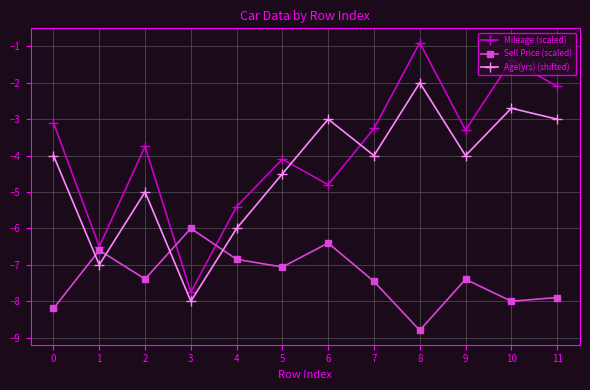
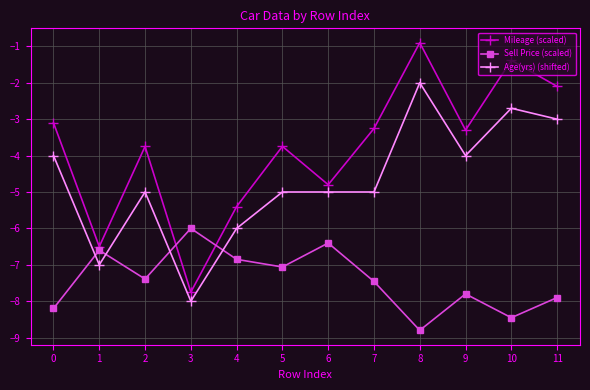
Mileage (scaled), 5: -4.1 -> -3.7
Age(yrs) (shifted), 5: -4.5 -> -5.0
Age(yrs) (shifted), 6: -3.0 -> -5.0
Age(yrs) (shifted), 7: -4.0 -> -5.0
Sell Price (scaled), 9: -7.4 -> -7.8
Sell Price (scaled), 10: -8.0 -> -8.5
